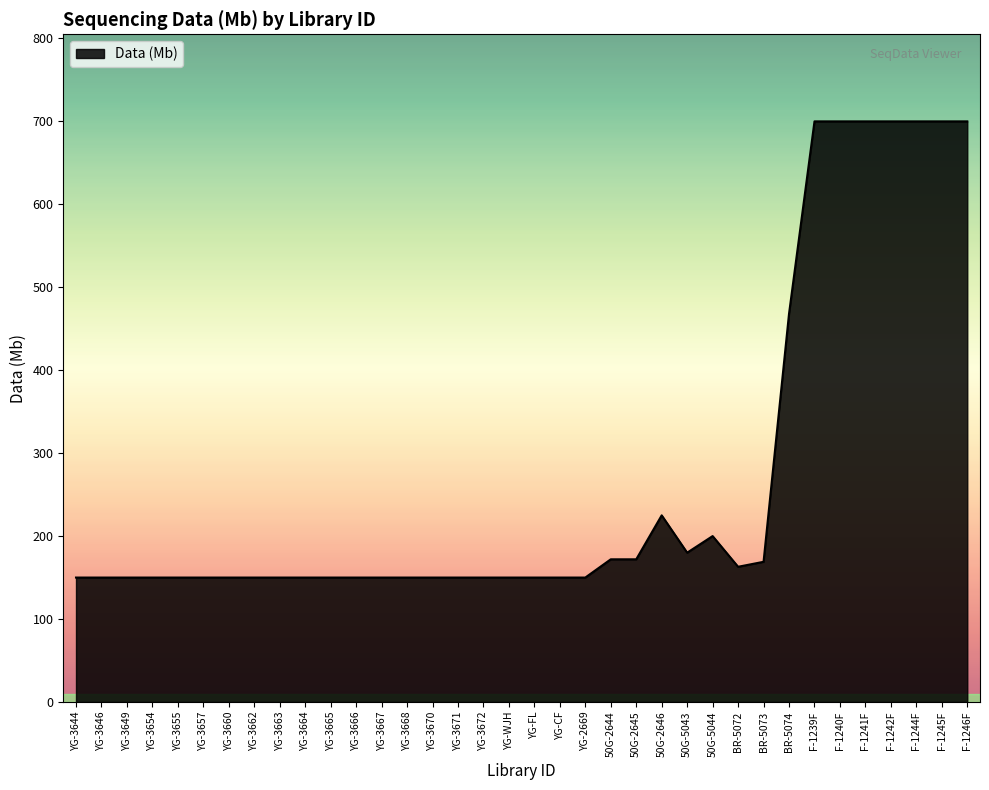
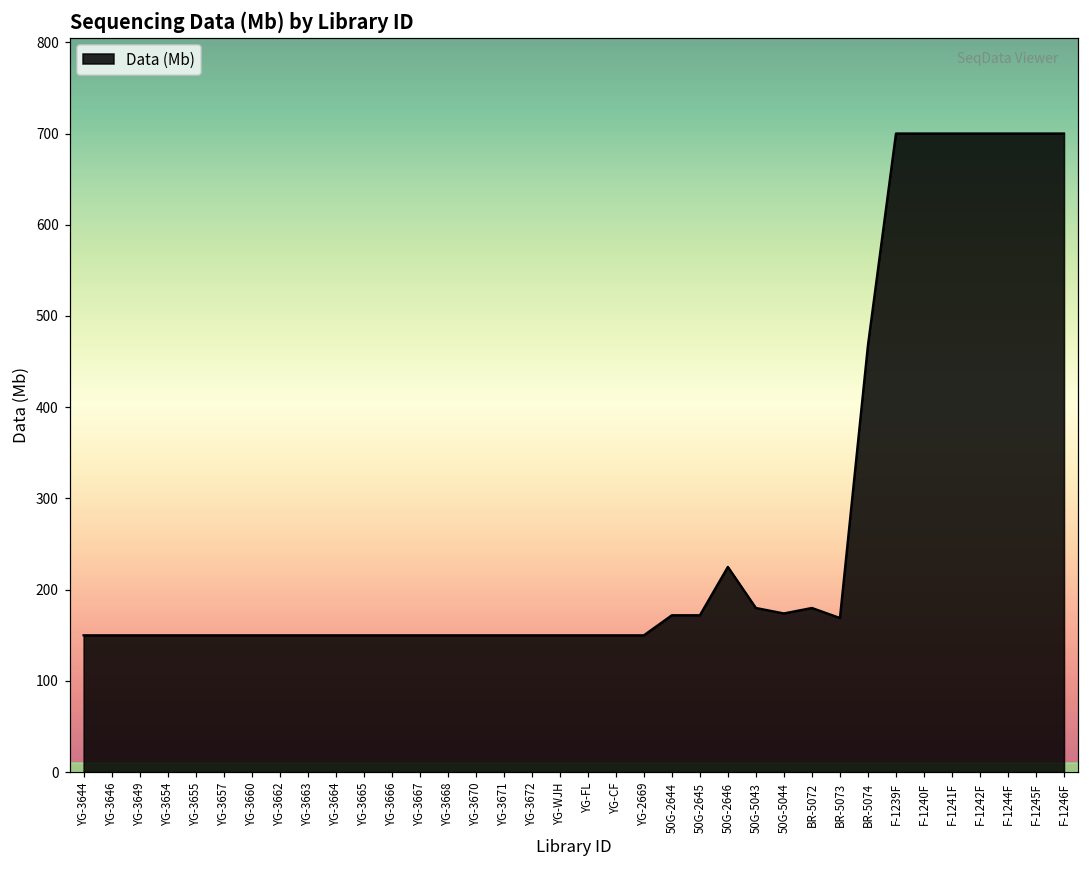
50G-5044: 200 -> 170
BR-5072: 160 -> 180
